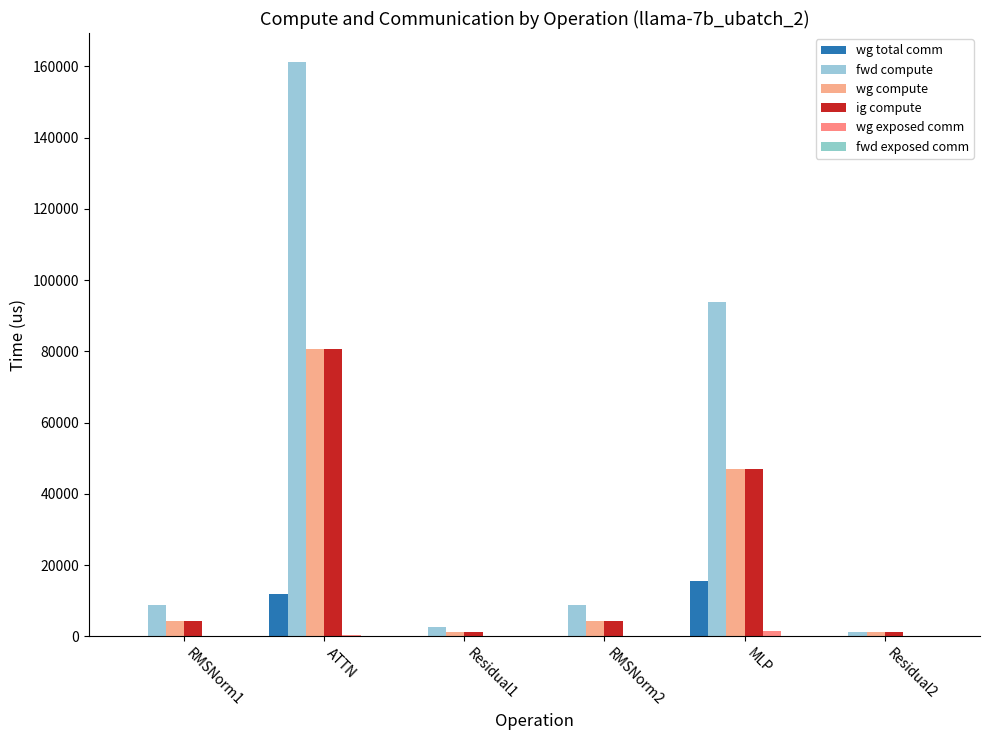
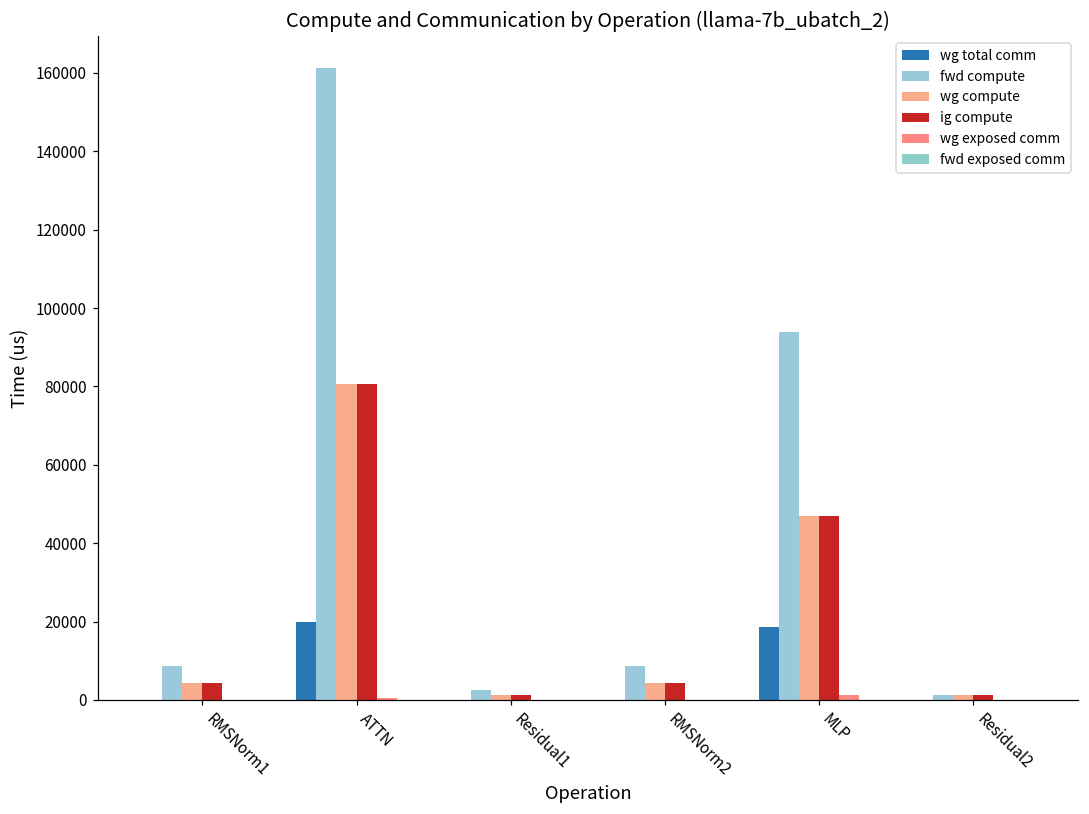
wg total comm, ATTN: 12000 -> 20000
wg total comm, MLP: 16000 -> 19000
